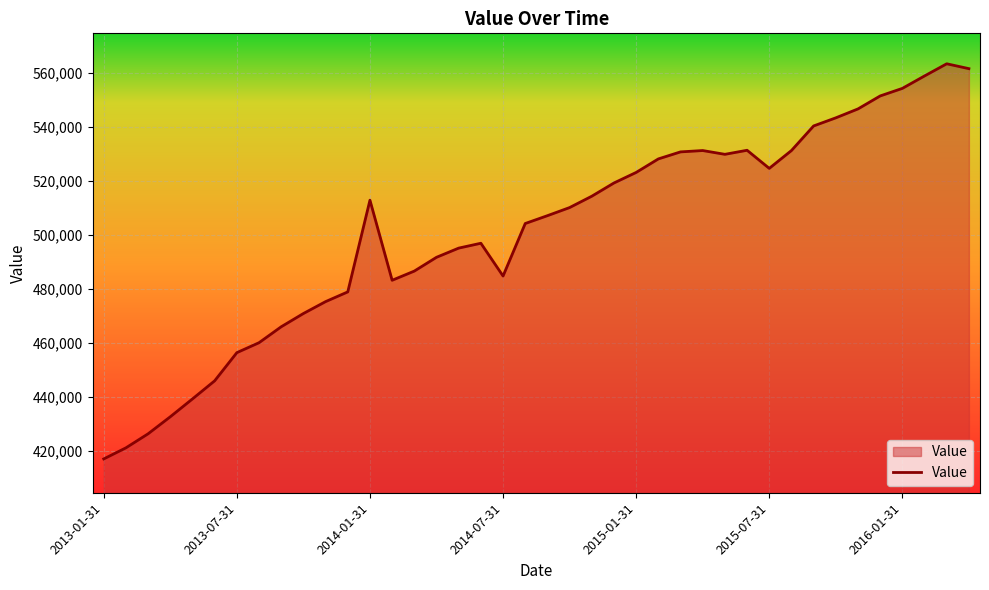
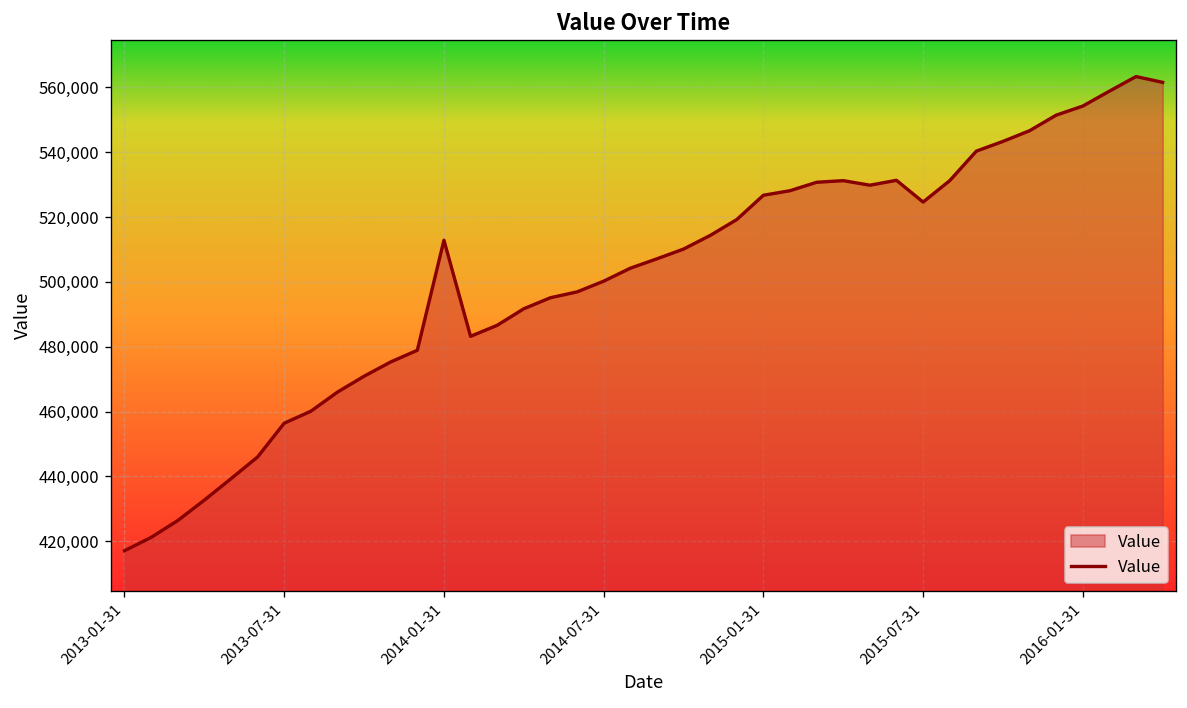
2014-07-31: 485,000 -> 500,000
2015-01-31: 523,000 -> 527,000
